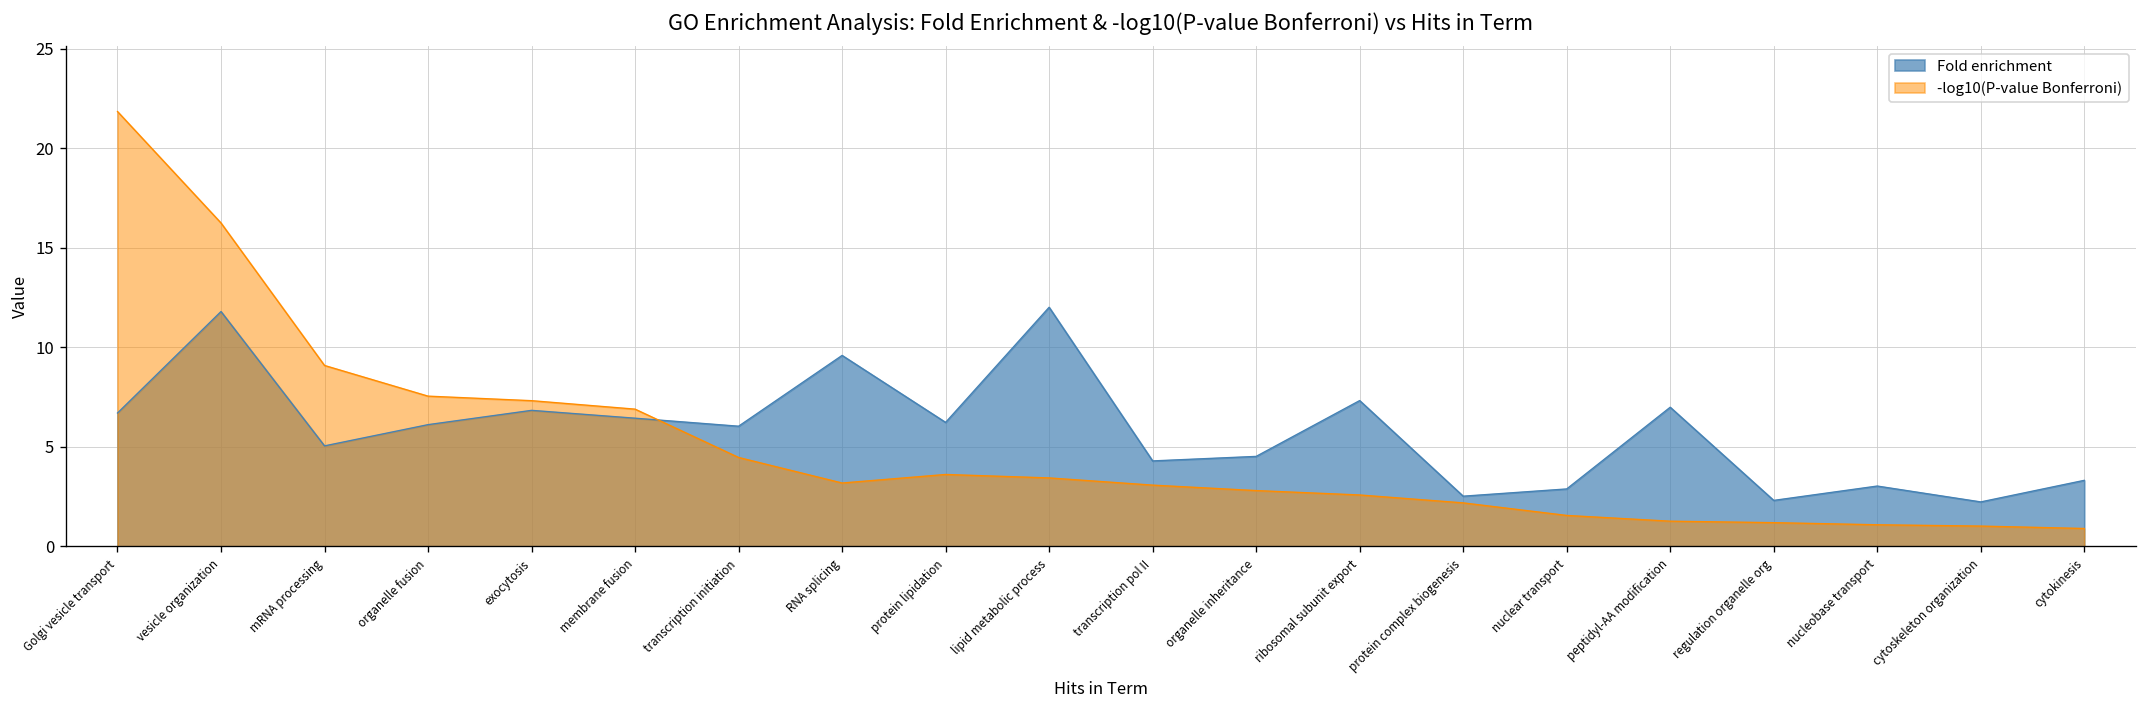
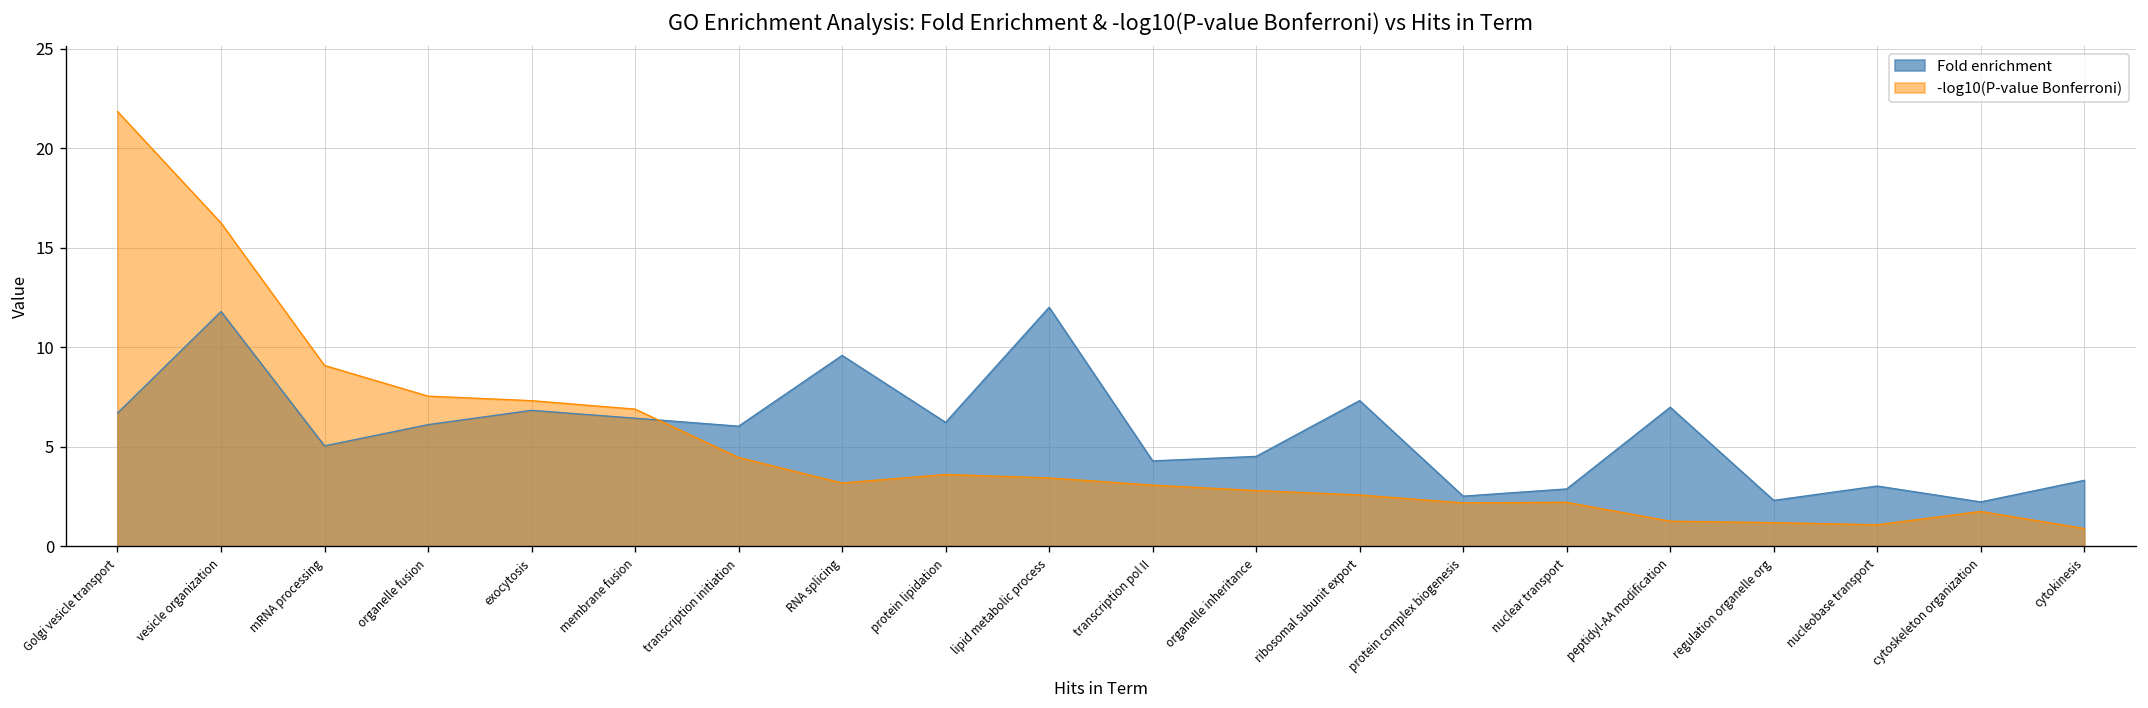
-log10(P-value Bonferroni), nuclear transport: 1.6 -> 2.2
-log10(P-value Bonferroni), cytoskeleton organization: 1.0 -> 1.8
